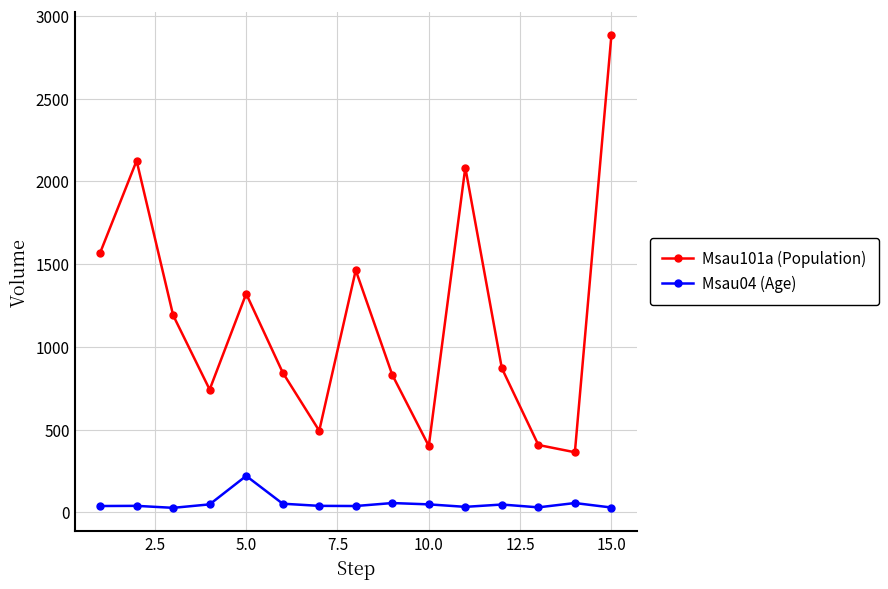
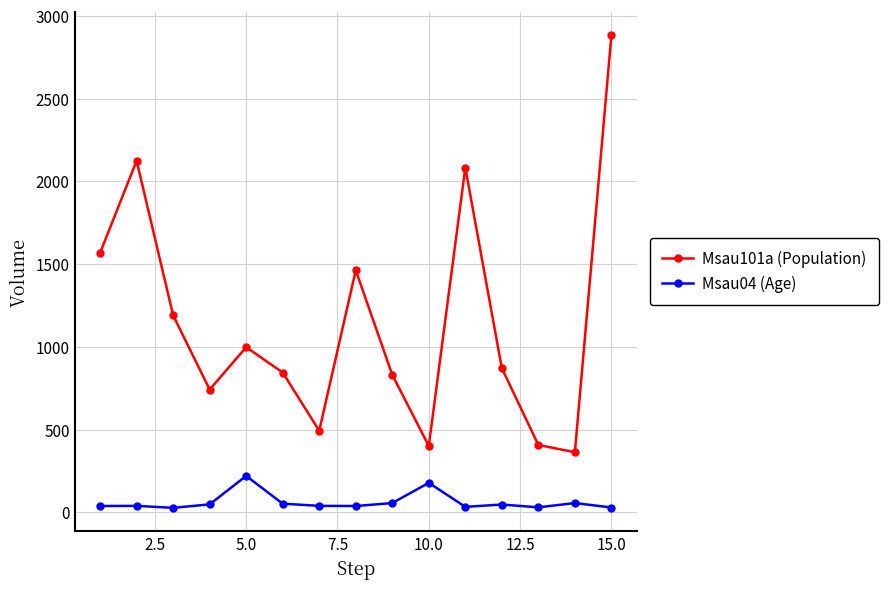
Msau101a (Population), 5.0: 1320 -> 1000
Msau04 (Age), 10.0: 50 -> 180
